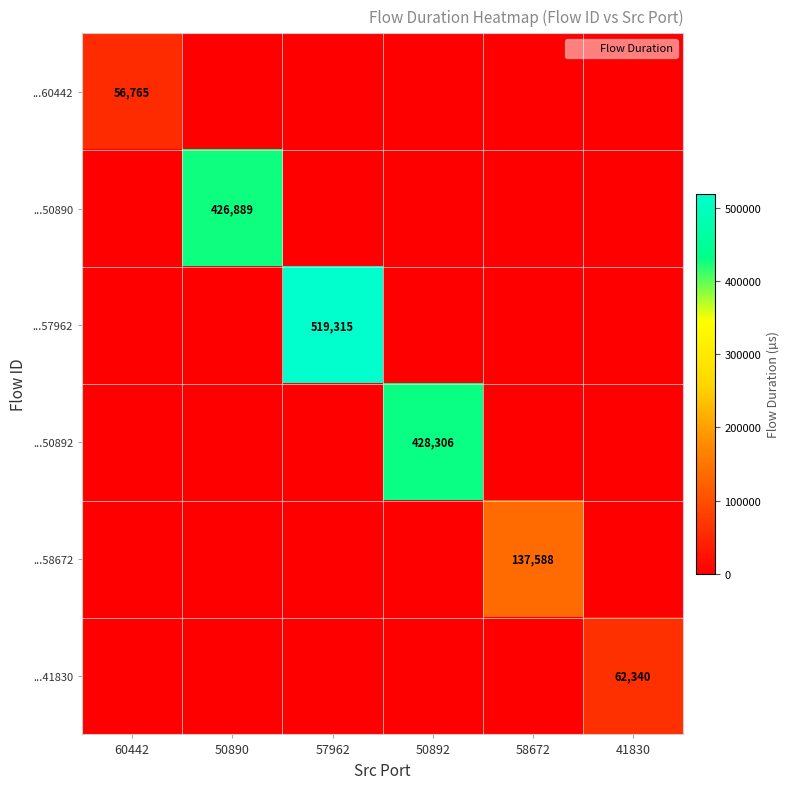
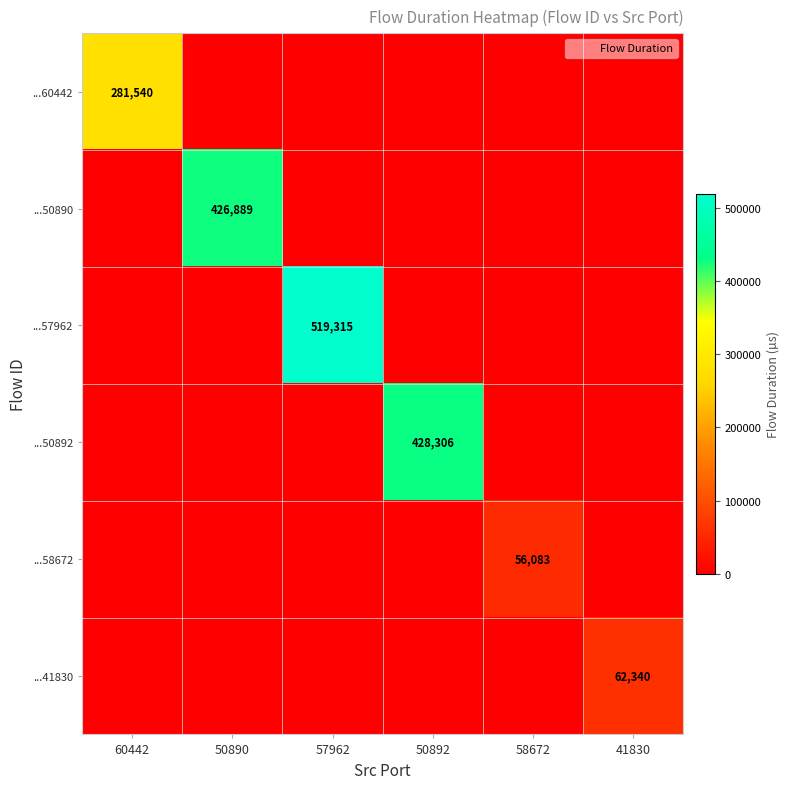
...60442, 60442: 56,765 -> 281,540
...58672, 58672: 137,588 -> 56,083
